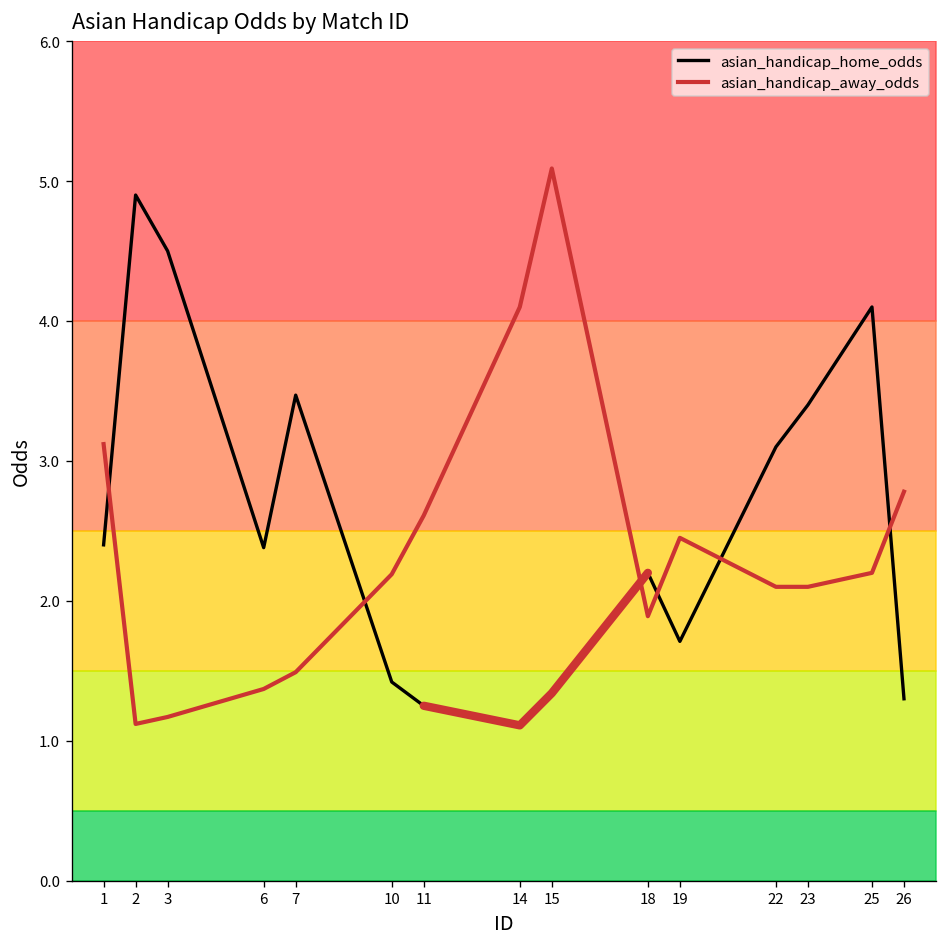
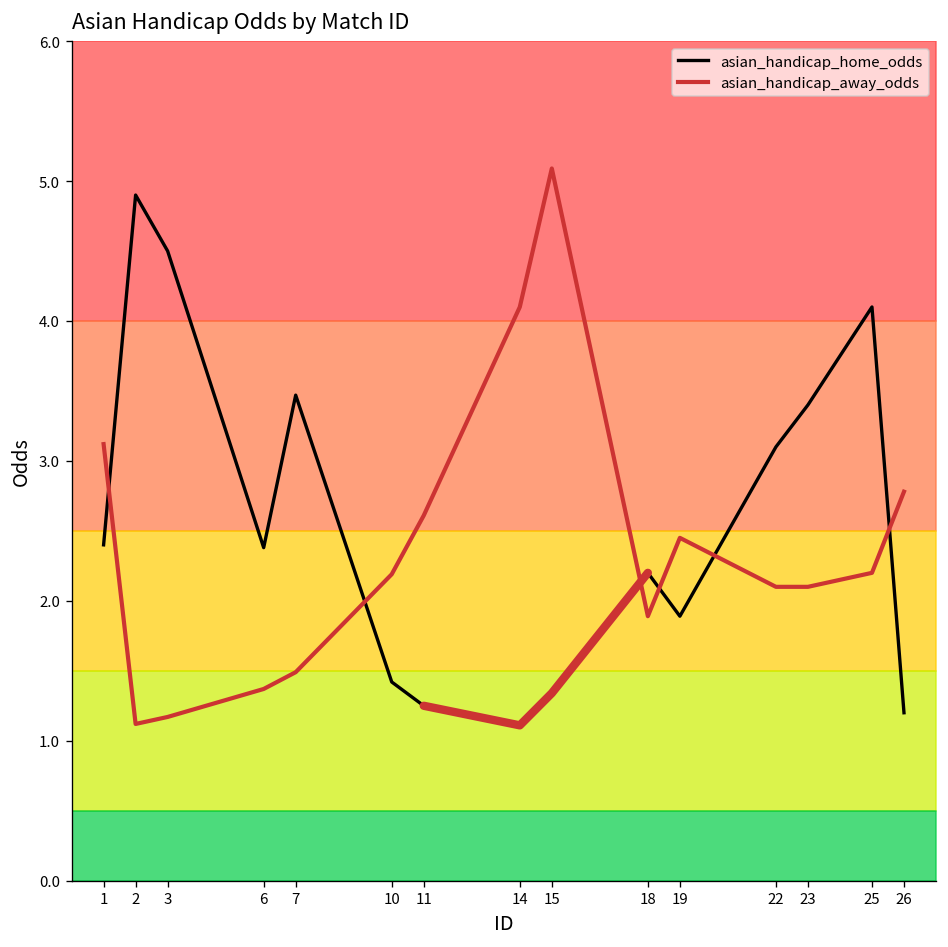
asian_handicap_home_odds, 19: 1.71 -> 1.89
asian_handicap_home_odds, 26: 1.3 -> 1.2
